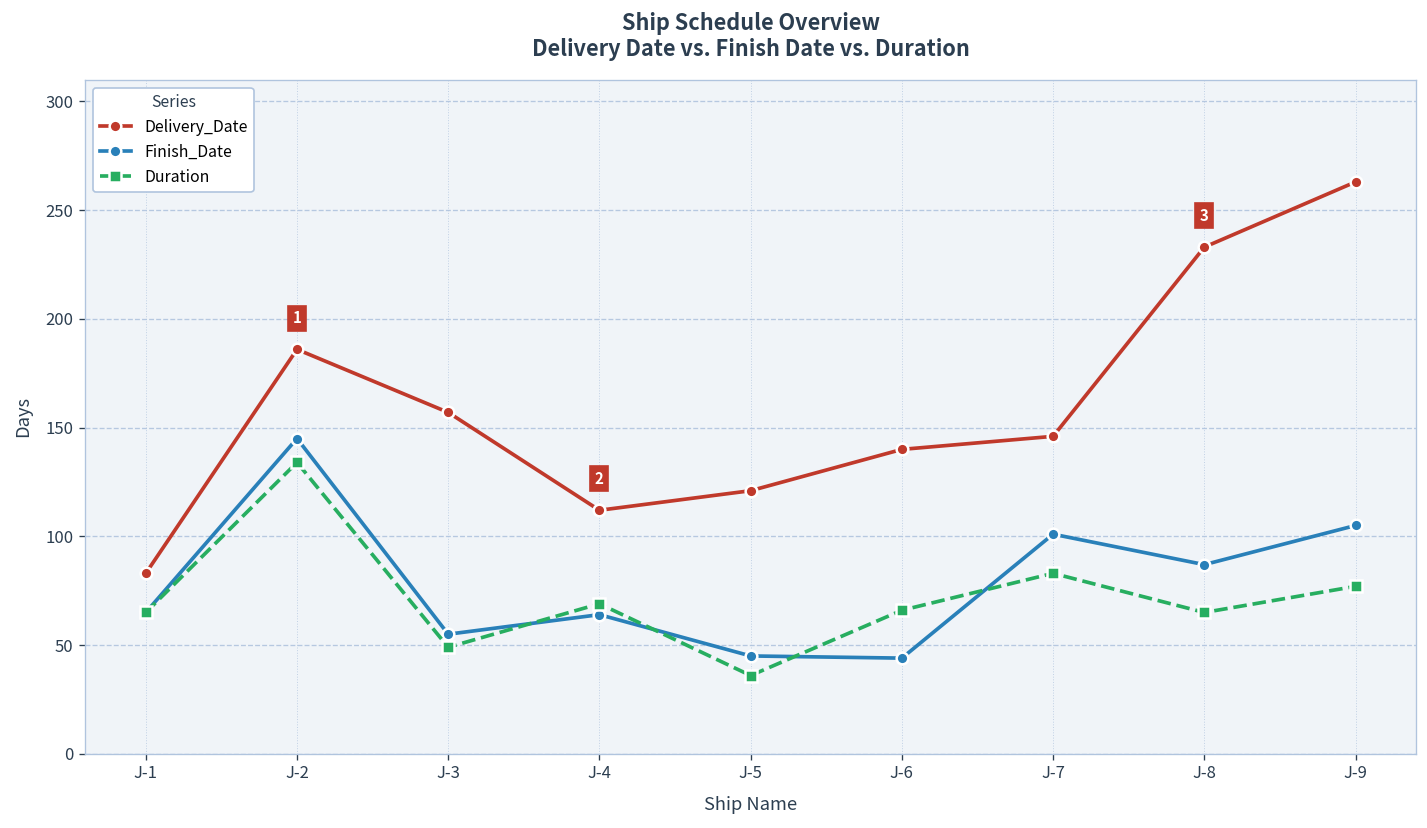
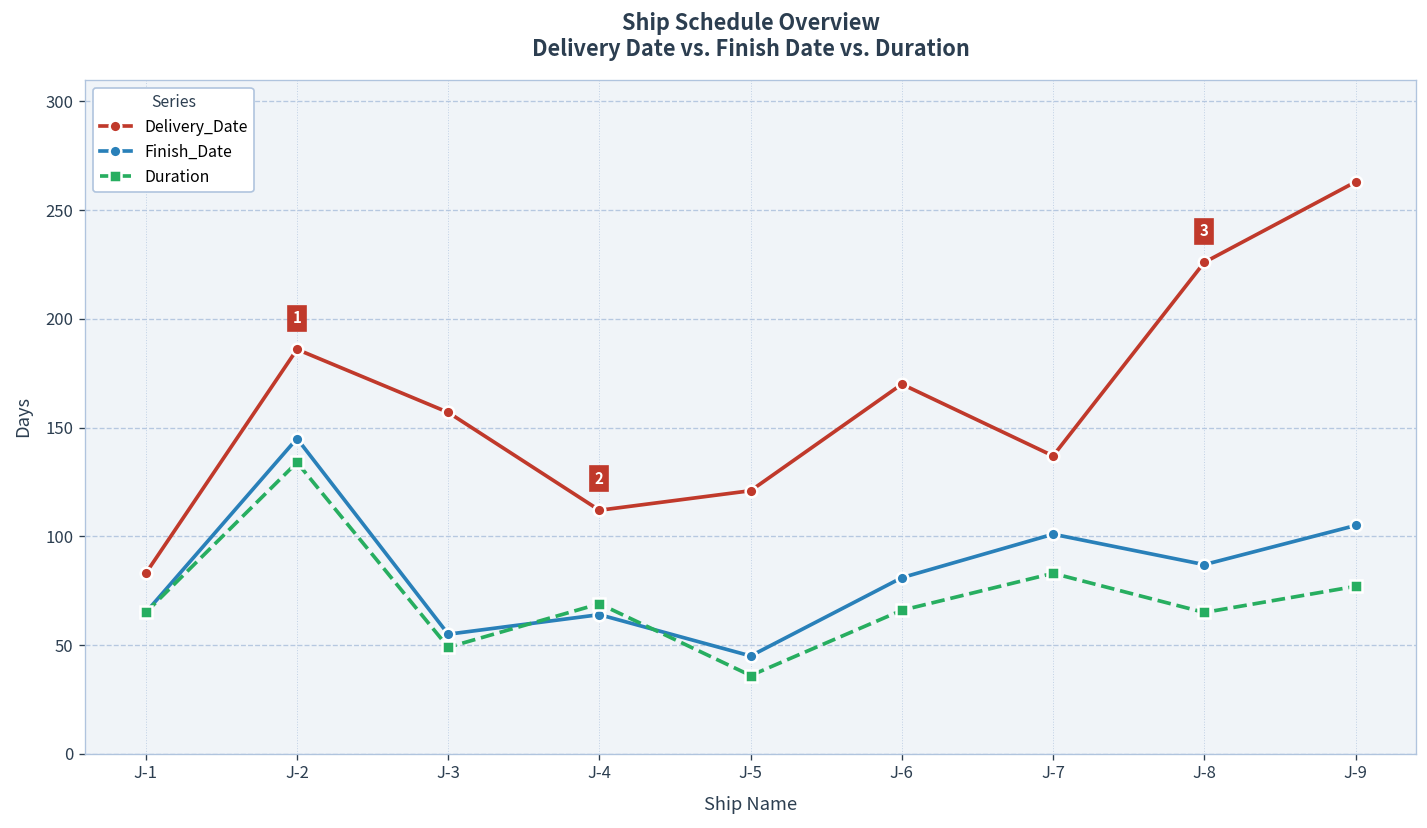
Delivery_Date, J-6: 140 -> 170
Finish_Date, J-6: 44 -> 81
Delivery_Date, J-7: 146 -> 137
Delivery_Date, J-8: 233 -> 226
